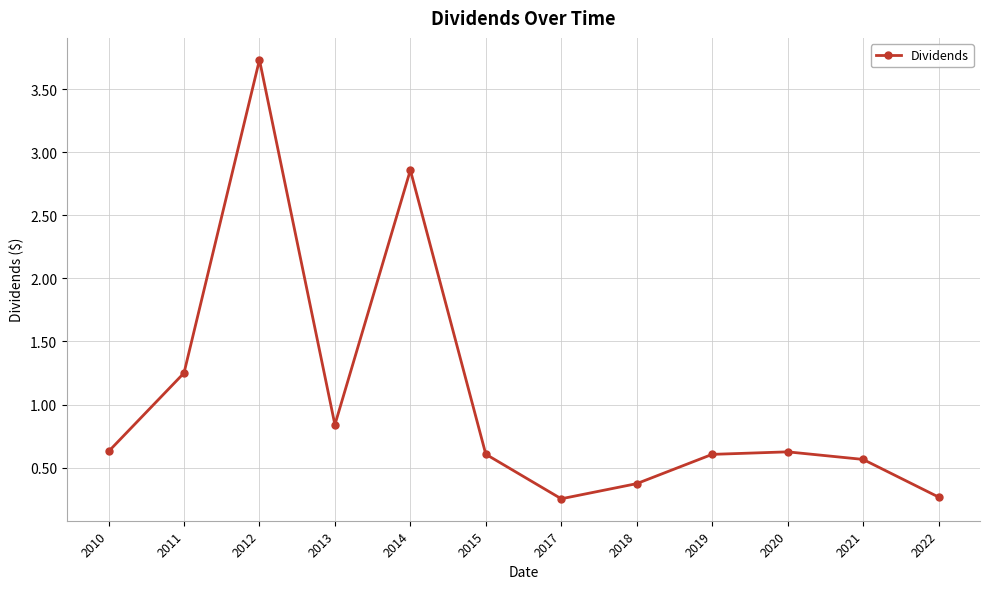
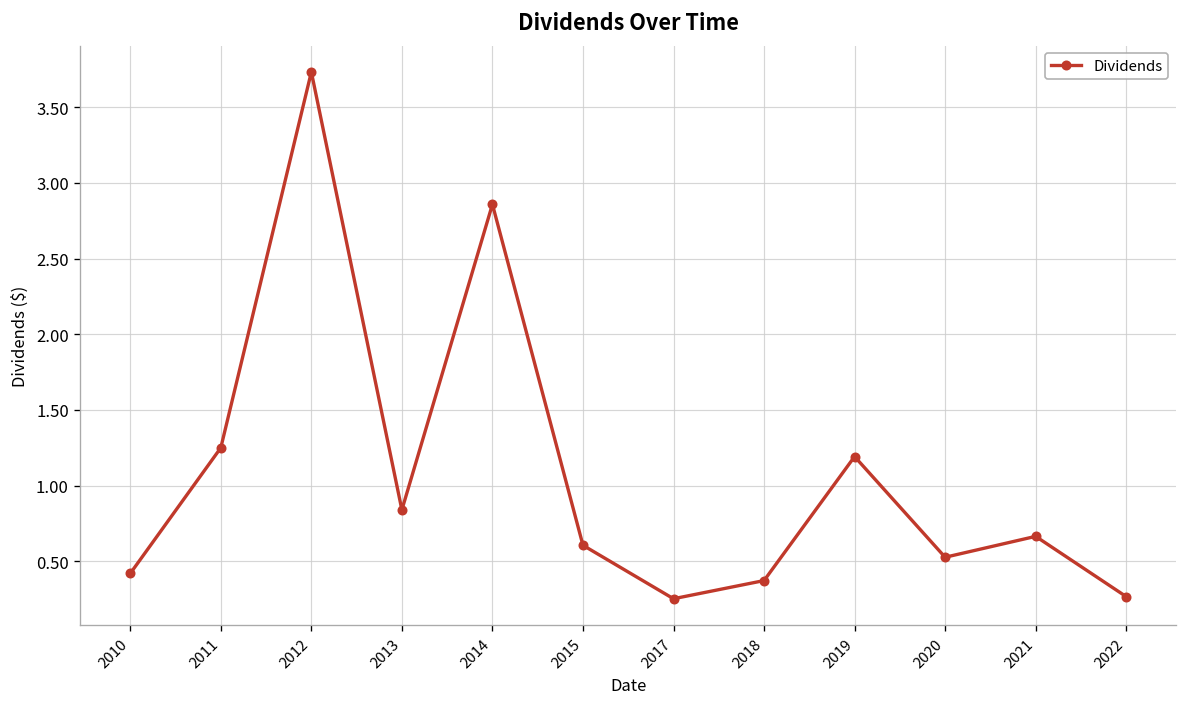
2010: 0.63 -> 0.42
2019: 0.61 -> 1.19
2020: 0.63 -> 0.53
2021: 0.57 -> 0.67
